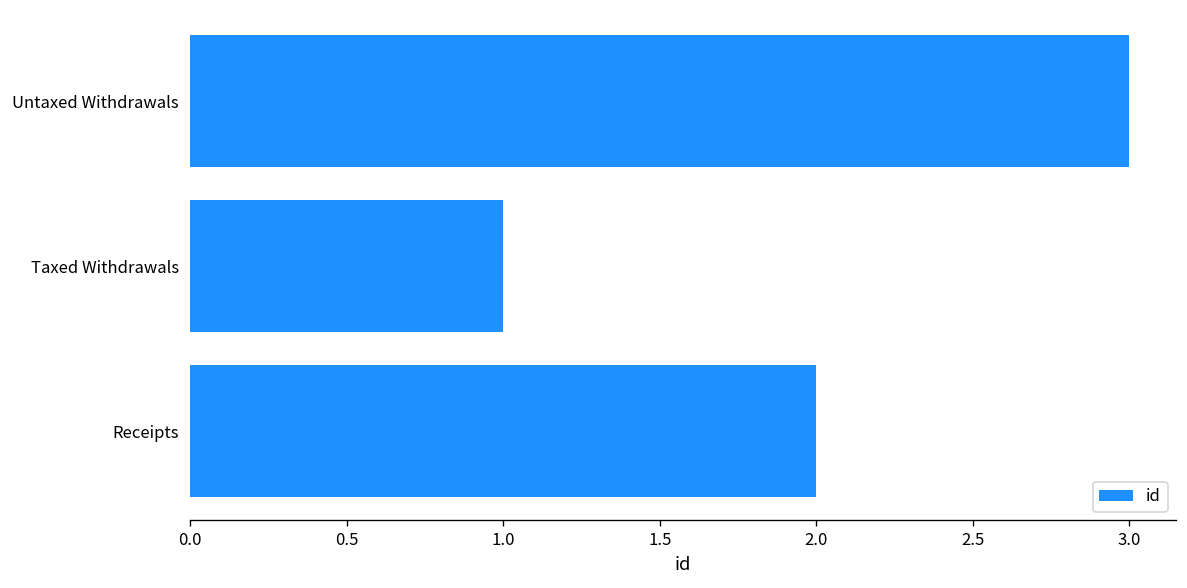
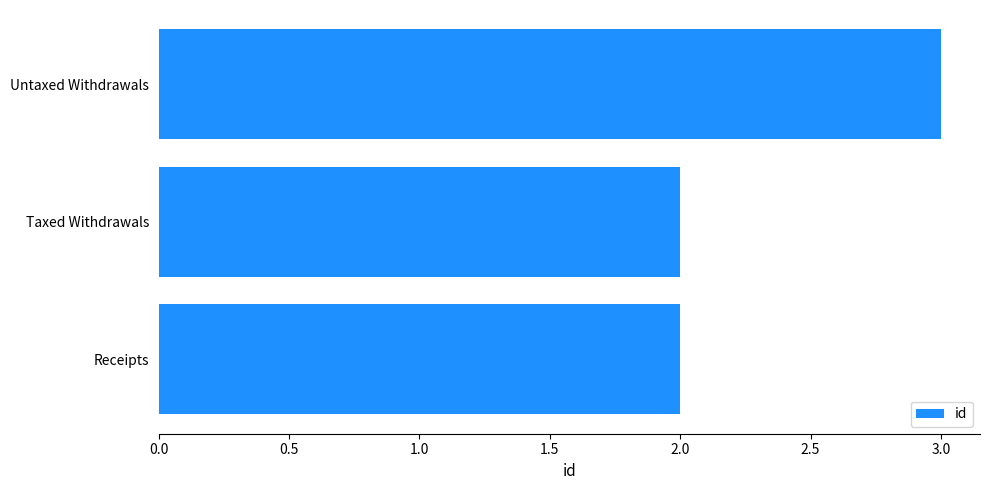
Taxed Withdrawals: 1 -> 2
